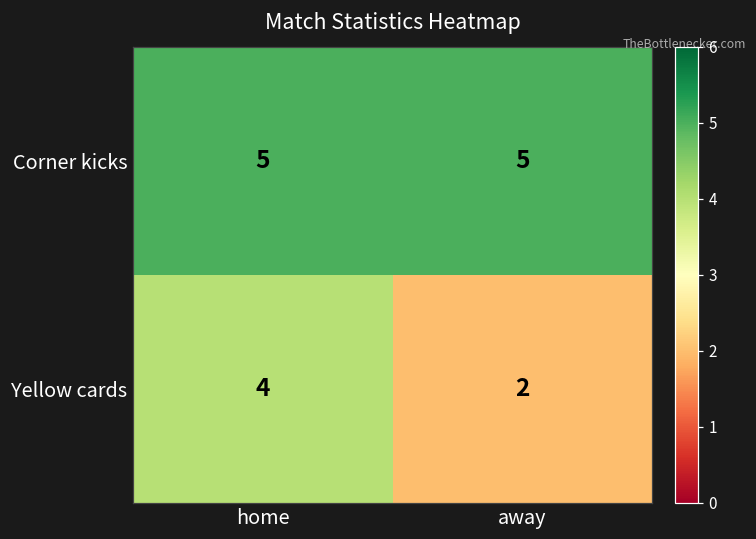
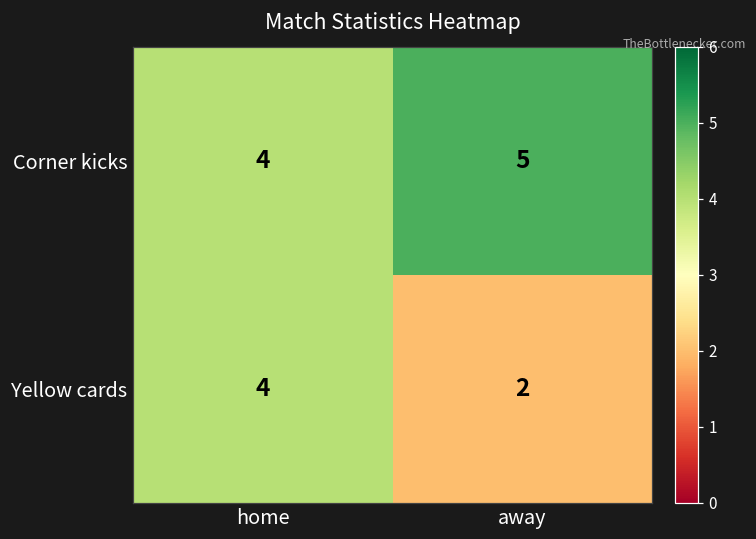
Corner kicks, home: 5 -> 4
